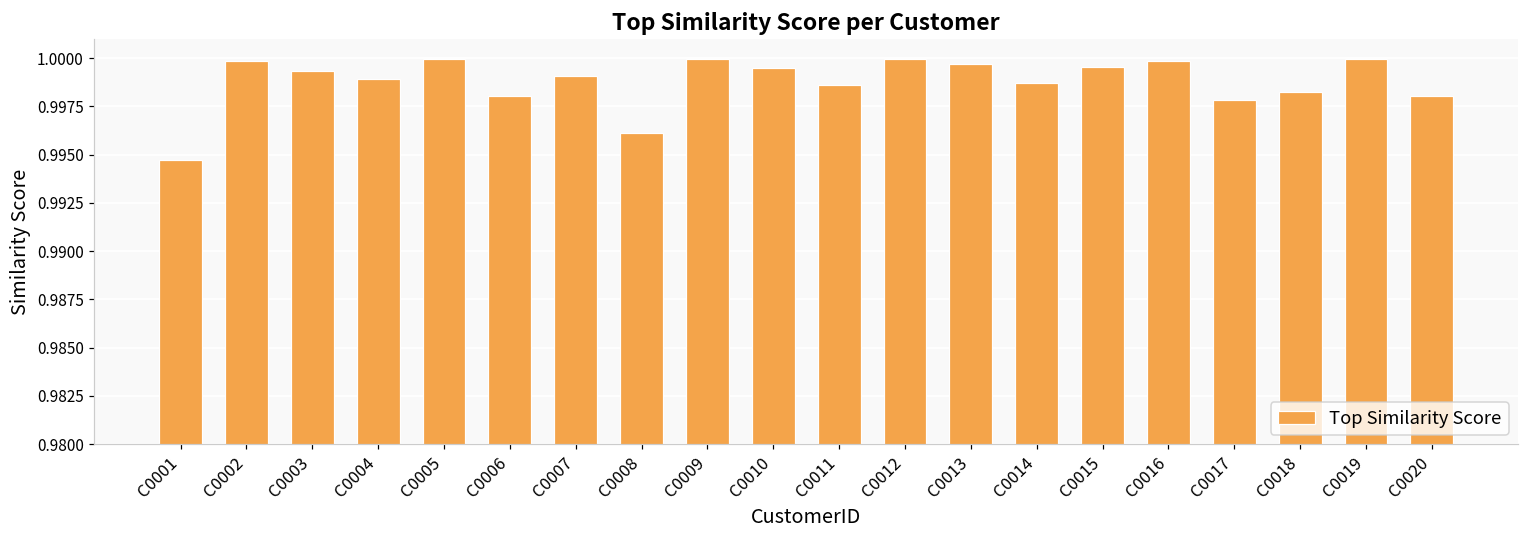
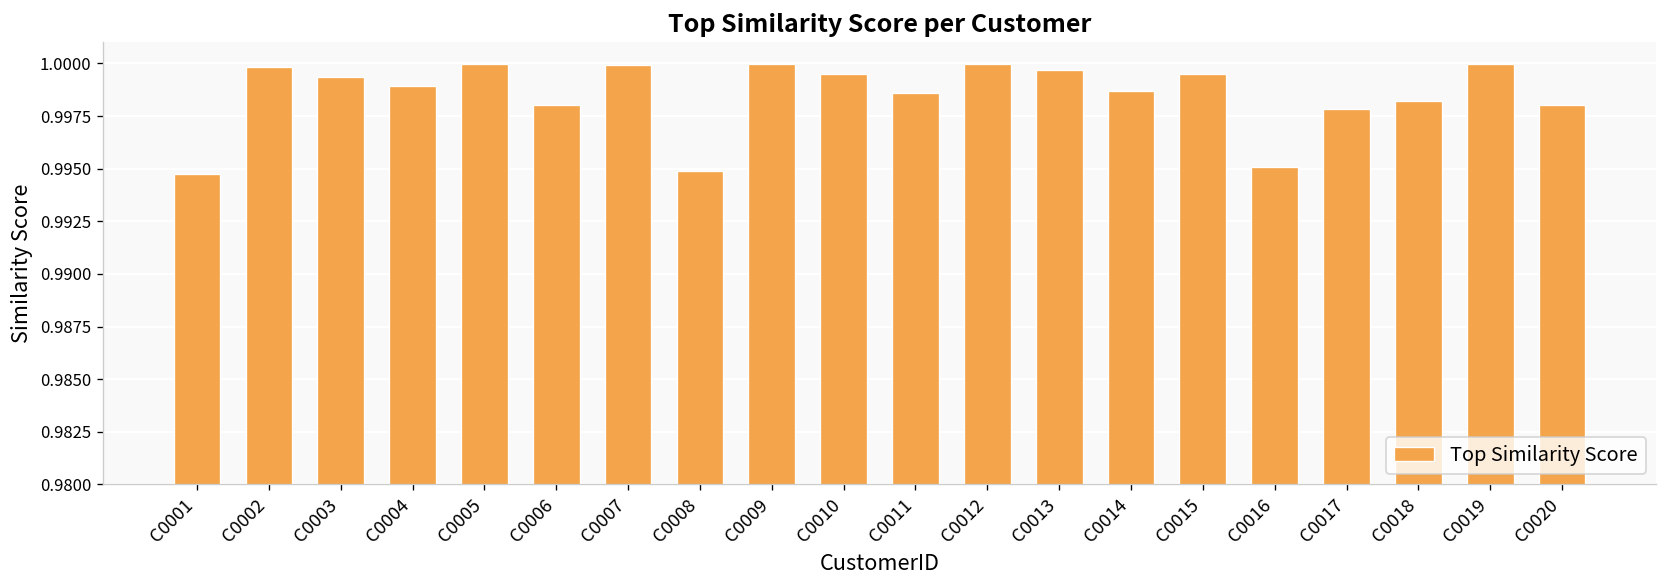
C0007: 0.9991 -> 0.9999
C0008: 0.9961 -> 0.9949
C0016: 0.9999 -> 0.9951
